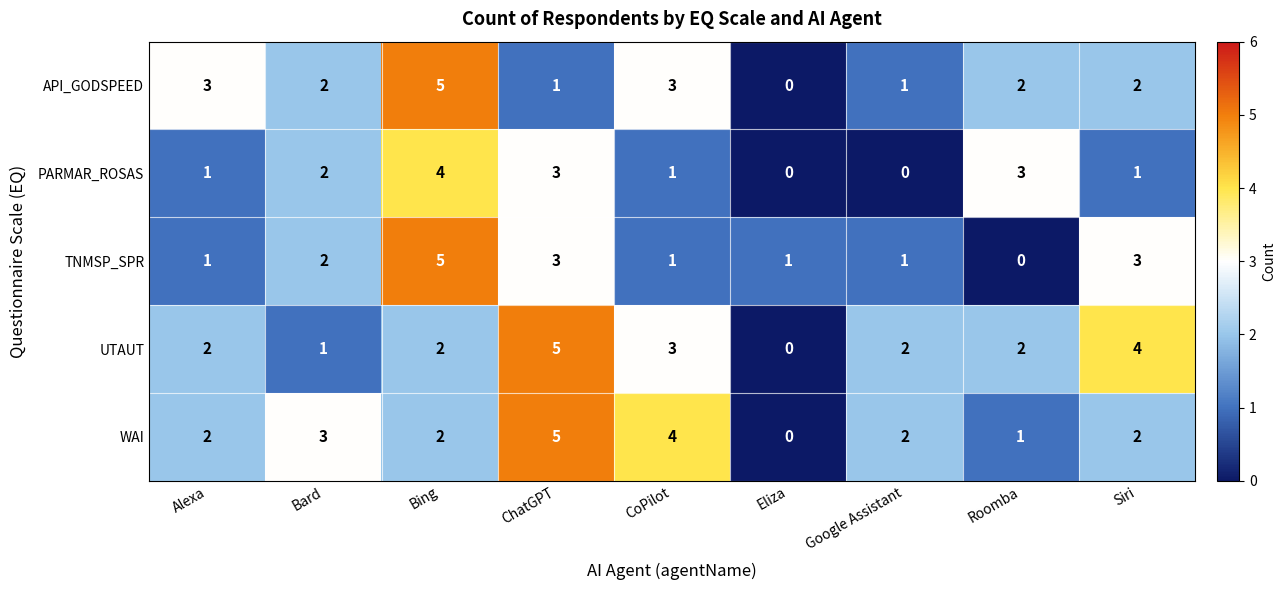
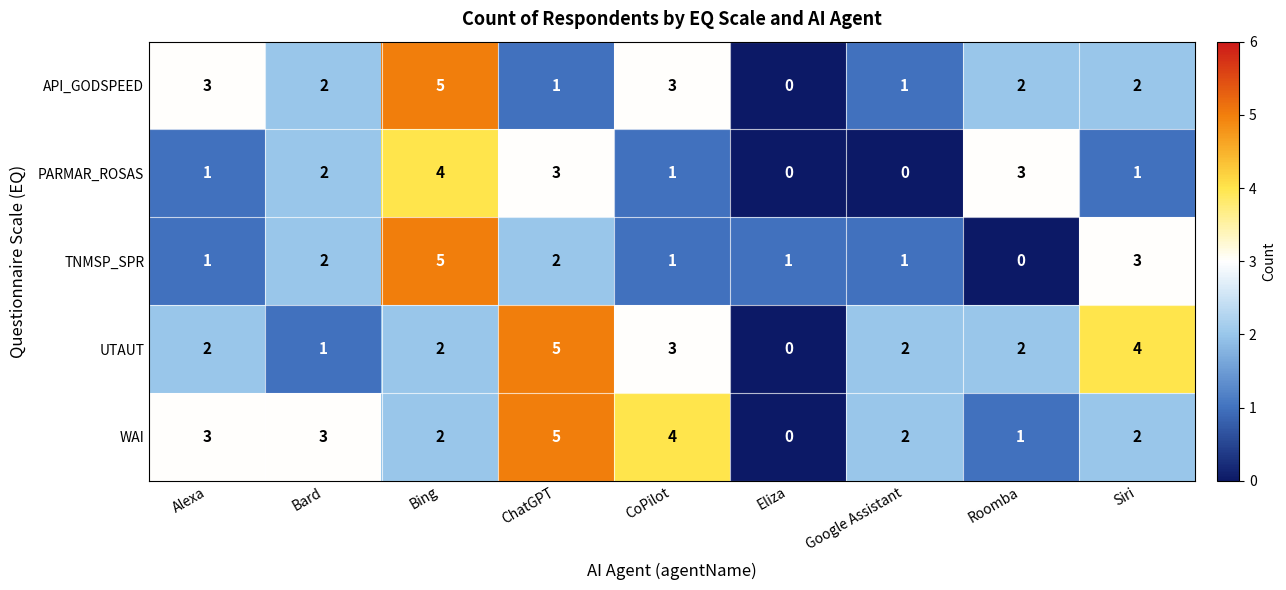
TNMSP_SPR, ChatGPT: 3 -> 2
WAI, Alexa: 2 -> 3
